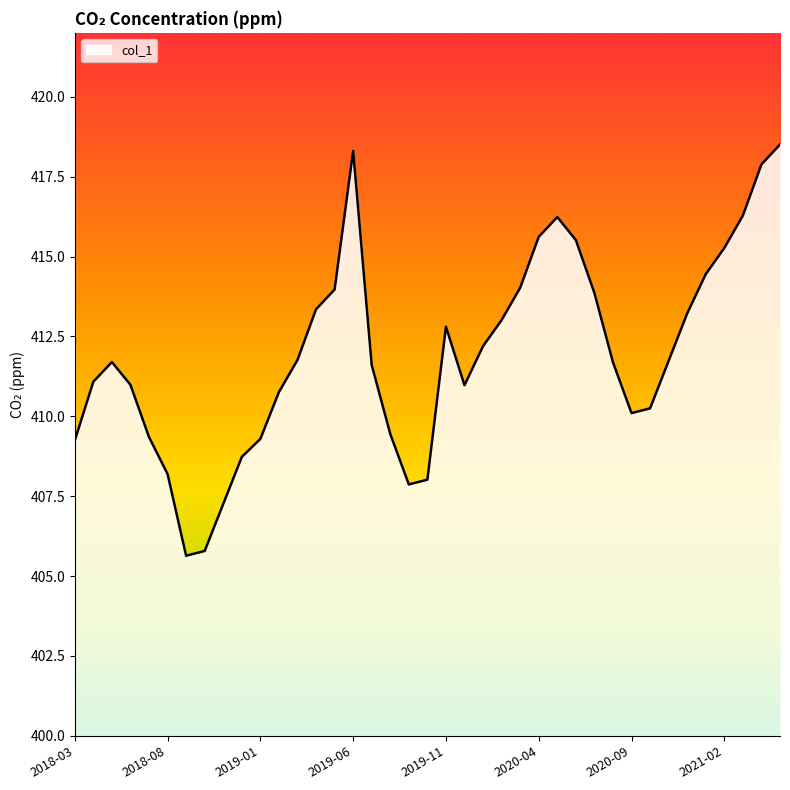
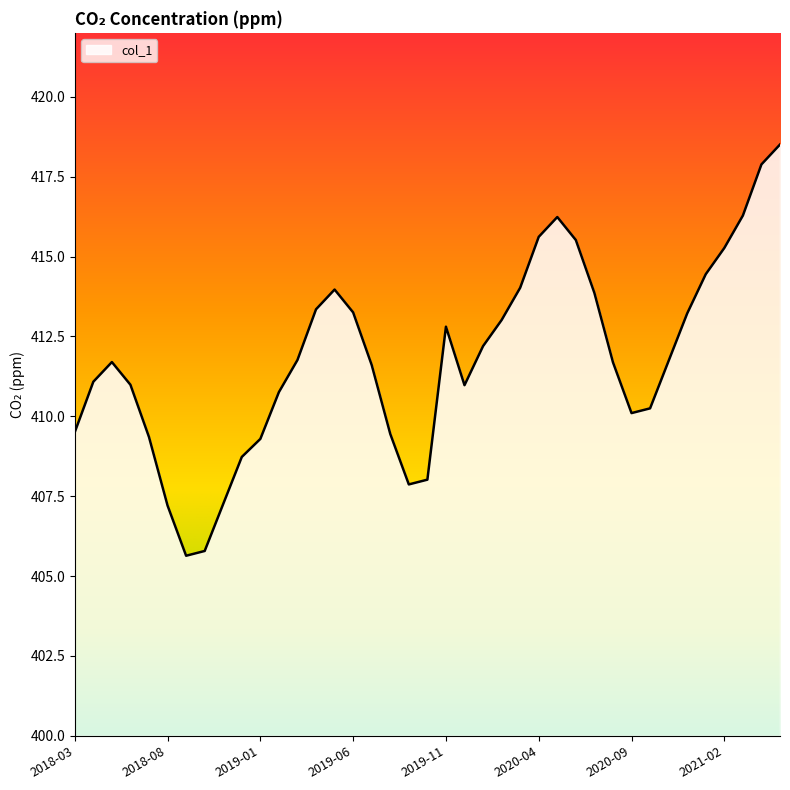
2018-03: 409.2 -> 409.5
2018-08: 408.2 -> 407.2
2019-06: 418.3 -> 413.3
